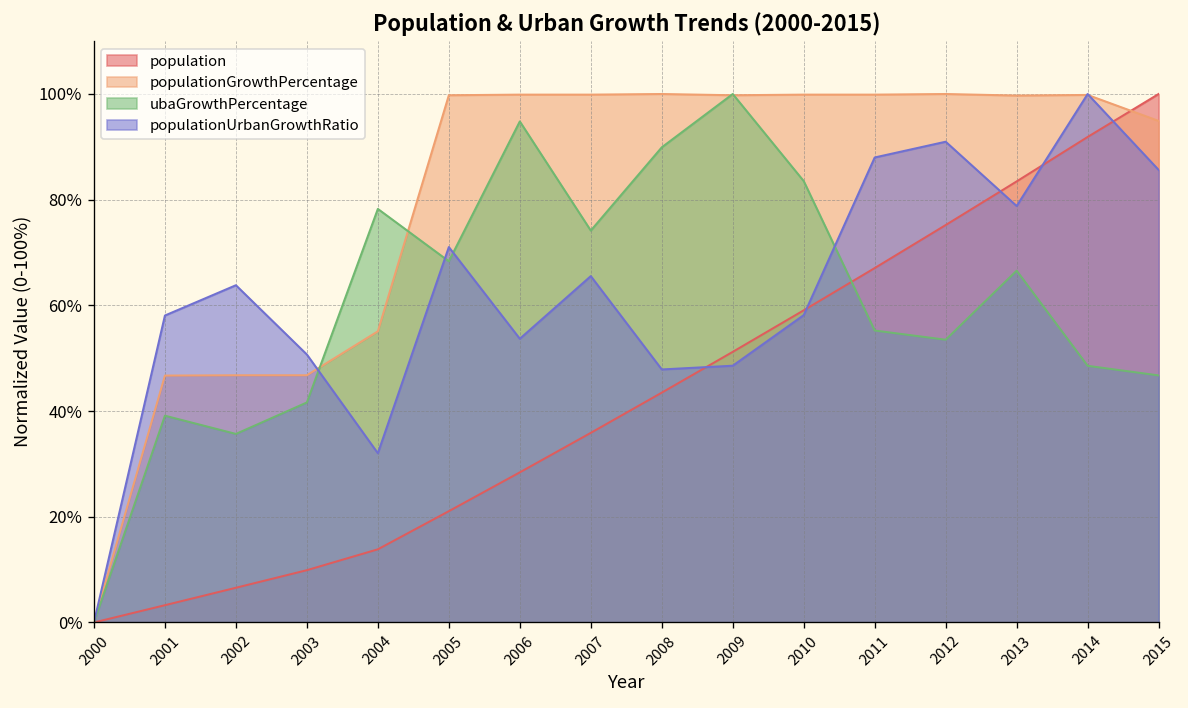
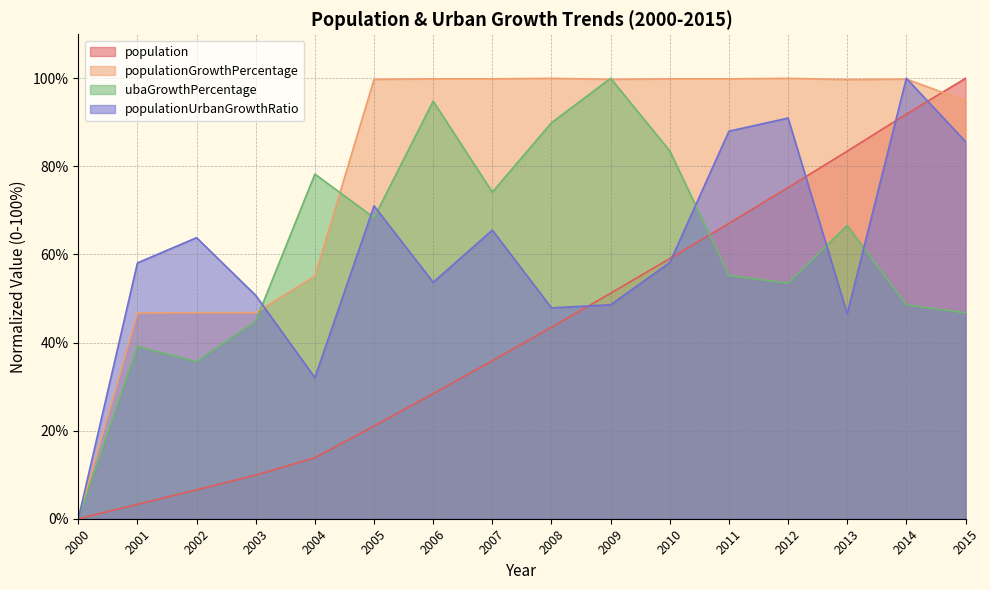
ubaGrowthPercentage, 2003: 42% -> 45%
populationUrbanGrowthRatio, 2013: 79% -> 47%
